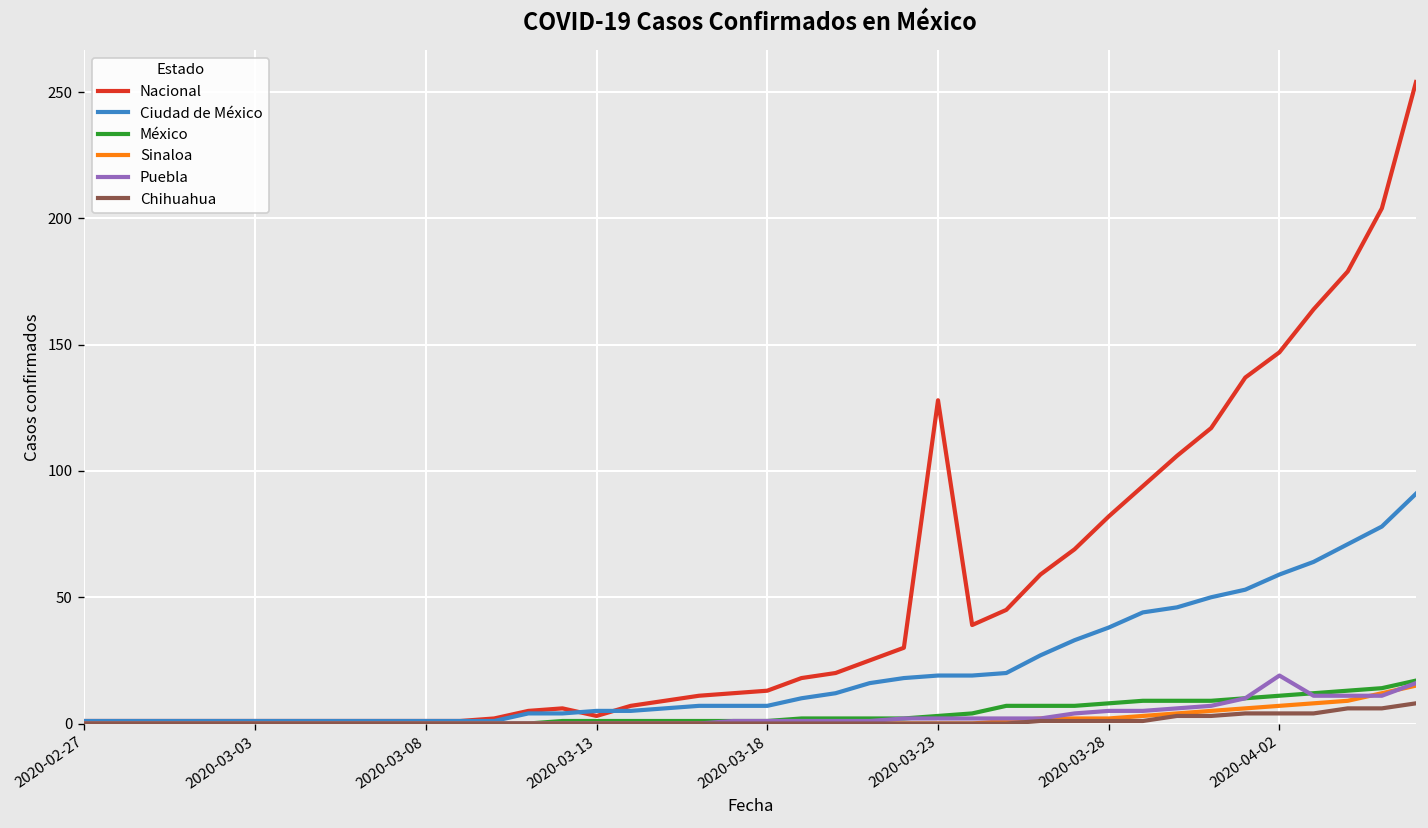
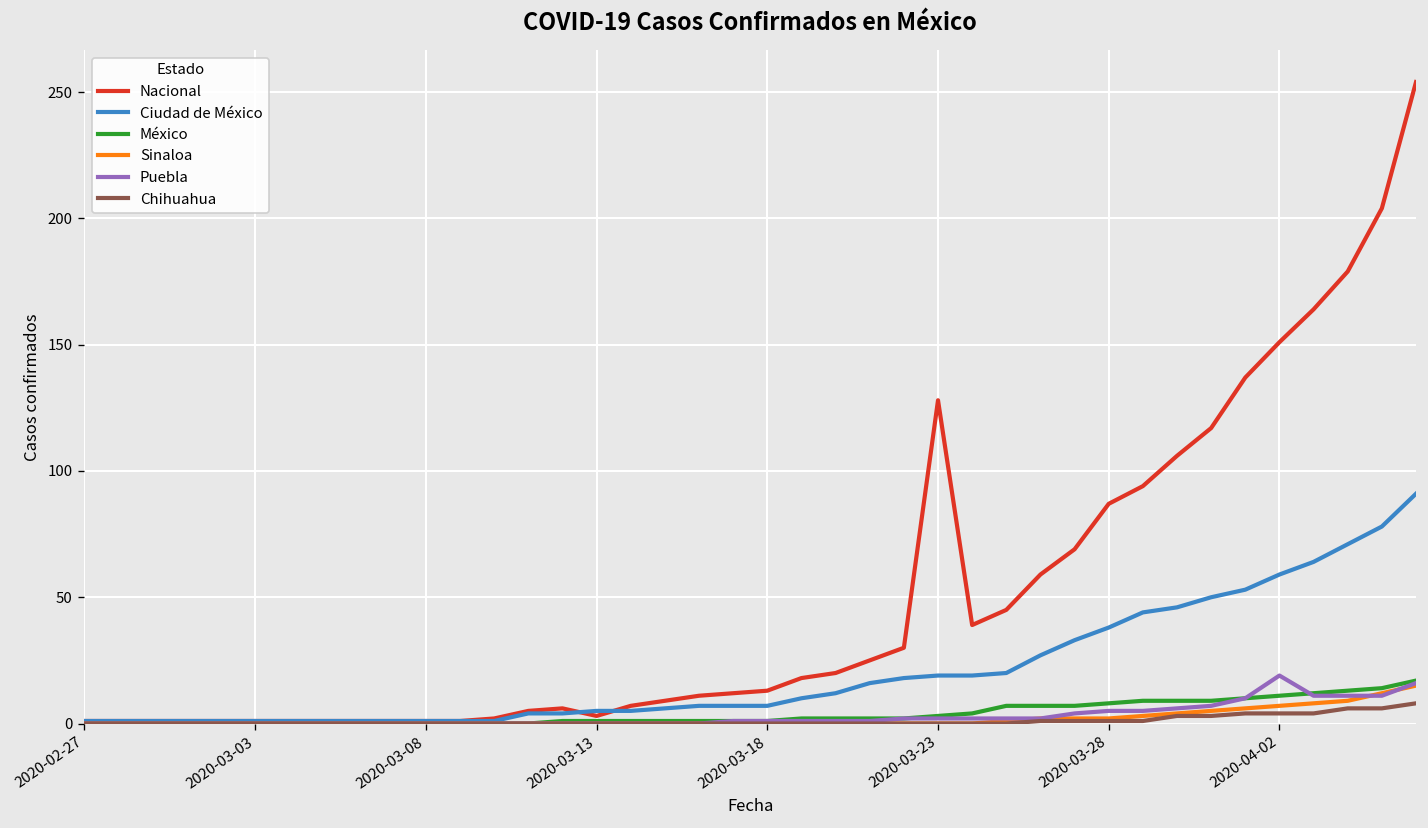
Nacional, 2020-03-28: 82 -> 87
Nacional, 2020-04-02: 147 -> 151
